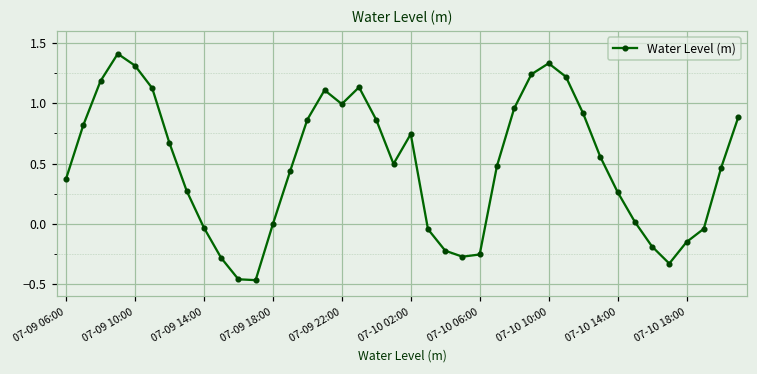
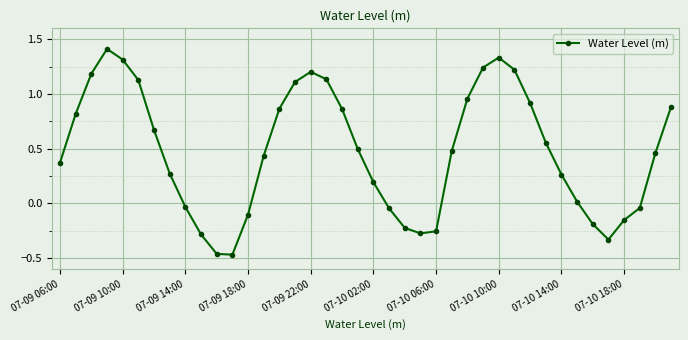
07-09 18:00: 0.00 -> -0.10
07-09 22:00: 0.99 -> 1.20
07-10 02:00: 0.74 -> 0.19
